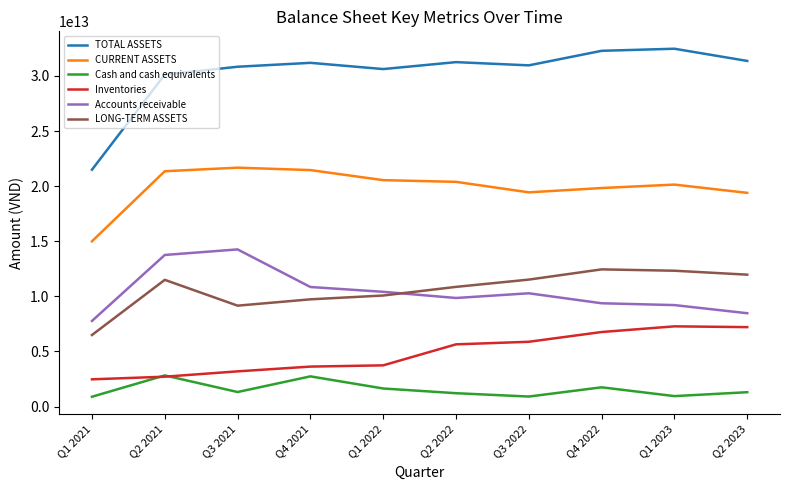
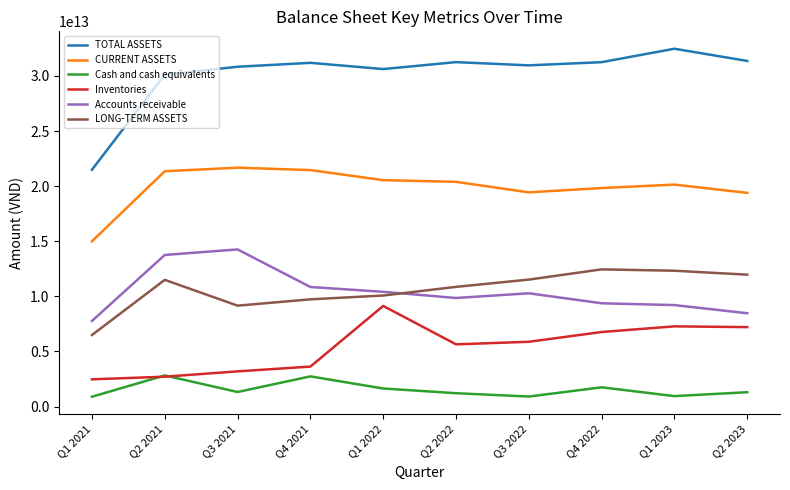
Inventories, Q1 2022: 3700000000000 -> 9100000000000
TOTAL ASSETS, Q4 2022: 32300000000000 -> 31300000000000
